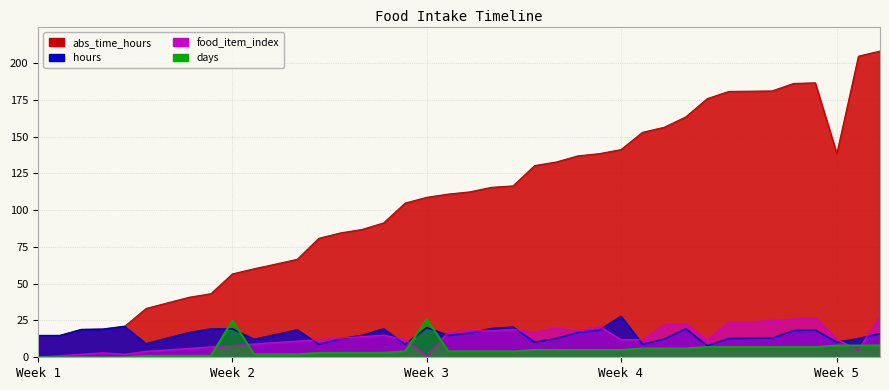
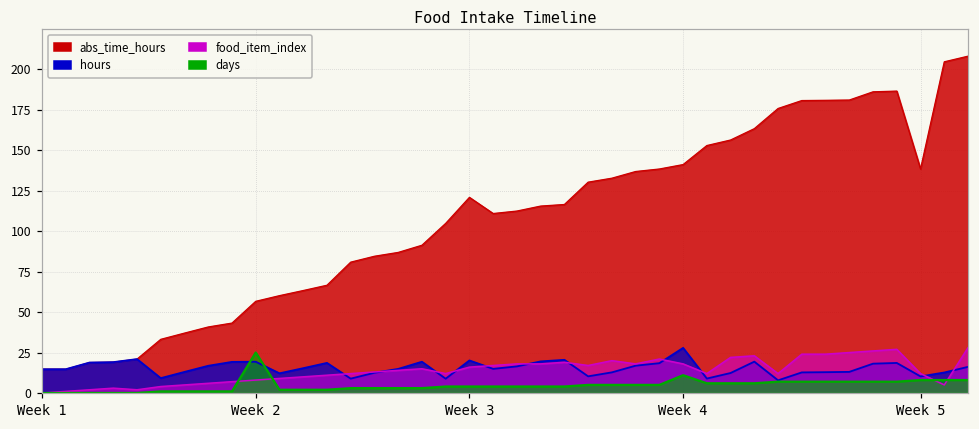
abs_time_hours, Week 3: 109 -> 121
food_item_index, Week 3: 1 -> 16
days, Week 3: 26 -> 4
food_item_index, Week 4: 12 -> 18
days, Week 4: 5 -> 11
